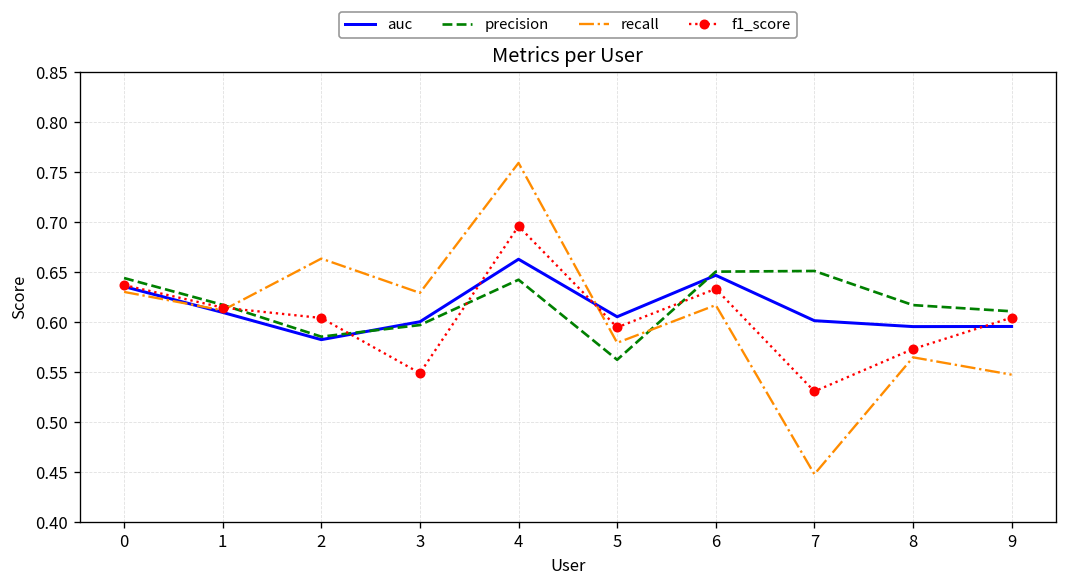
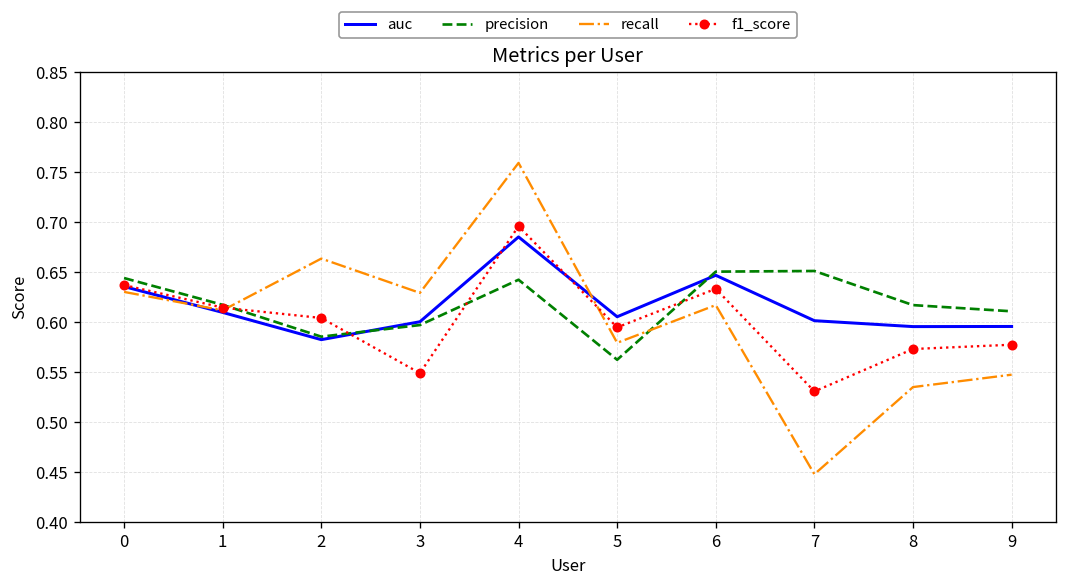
auc, 4: 0.66 -> 0.68
recall, 8: 0.56 -> 0.53
f1_score, 9: 0.60 -> 0.58
